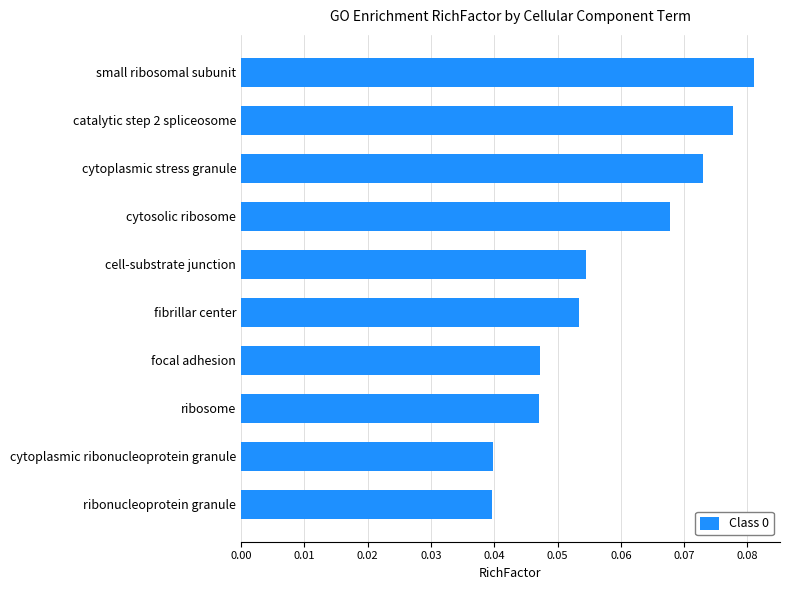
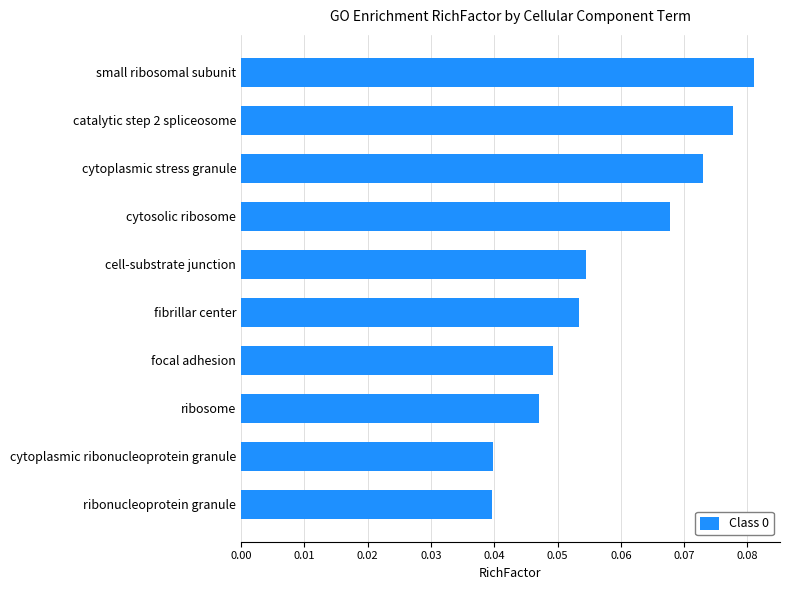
focal adhesion: 0.047 -> 0.049
